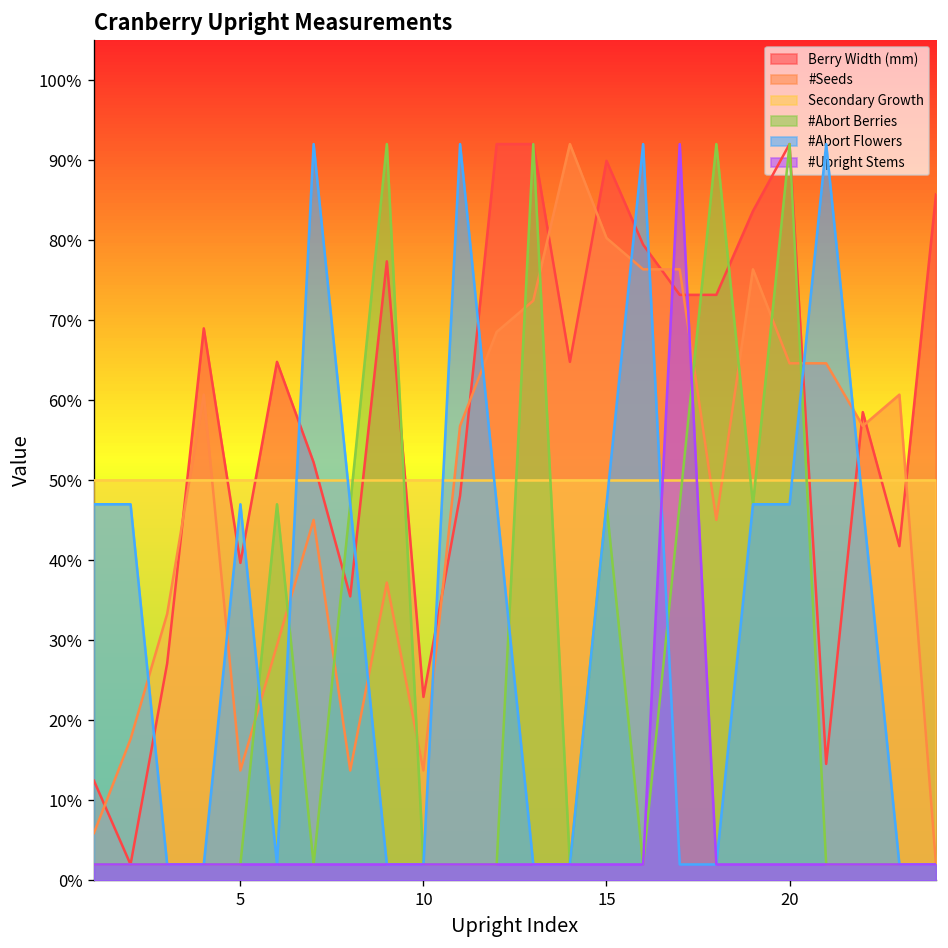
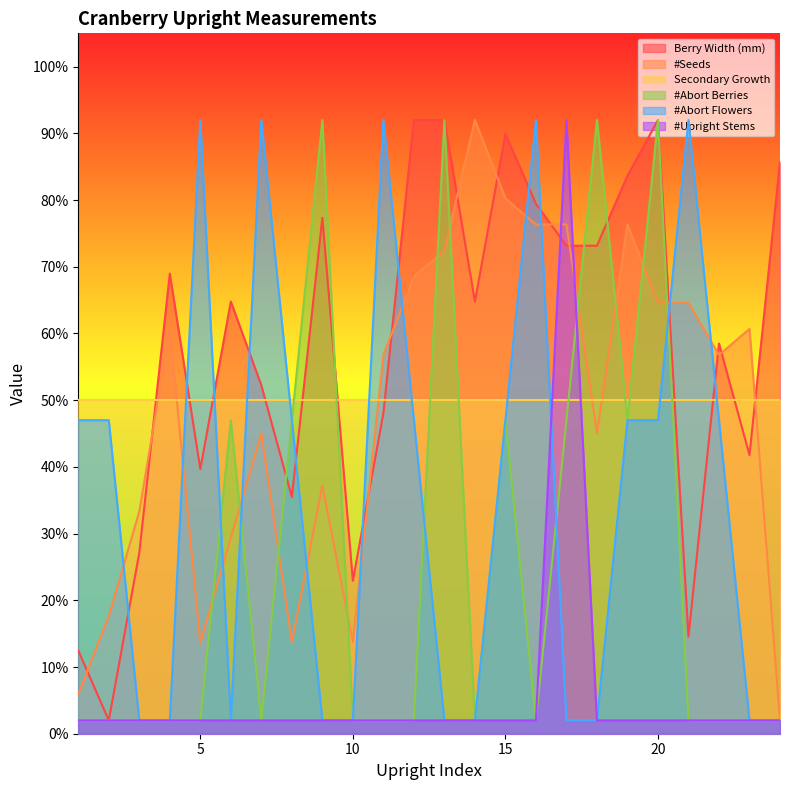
#Abort Flowers, 5: 47% -> 92%
